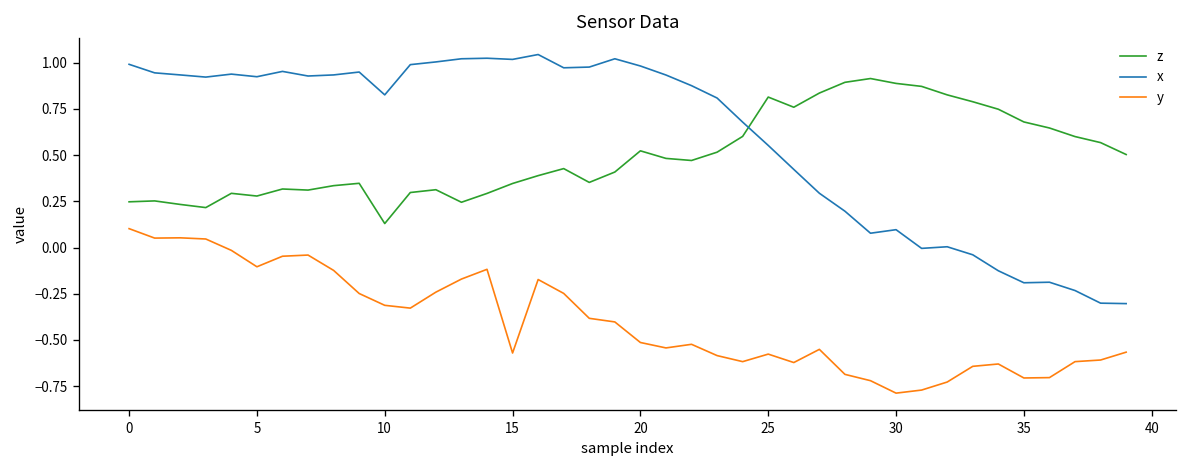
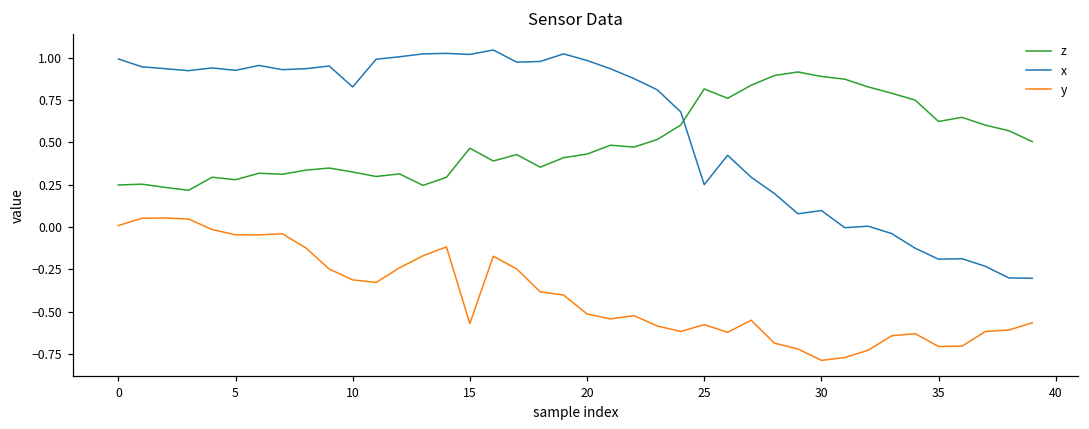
y, 0: 0.10 -> 0.01
y, 5: -0.10 -> -0.05
z, 10: 0.13 -> 0.32
z, 15: 0.35 -> 0.46
z, 20: 0.52 -> 0.43
x, 25: 0.55 -> 0.25
z, 35: 0.68 -> 0.62
